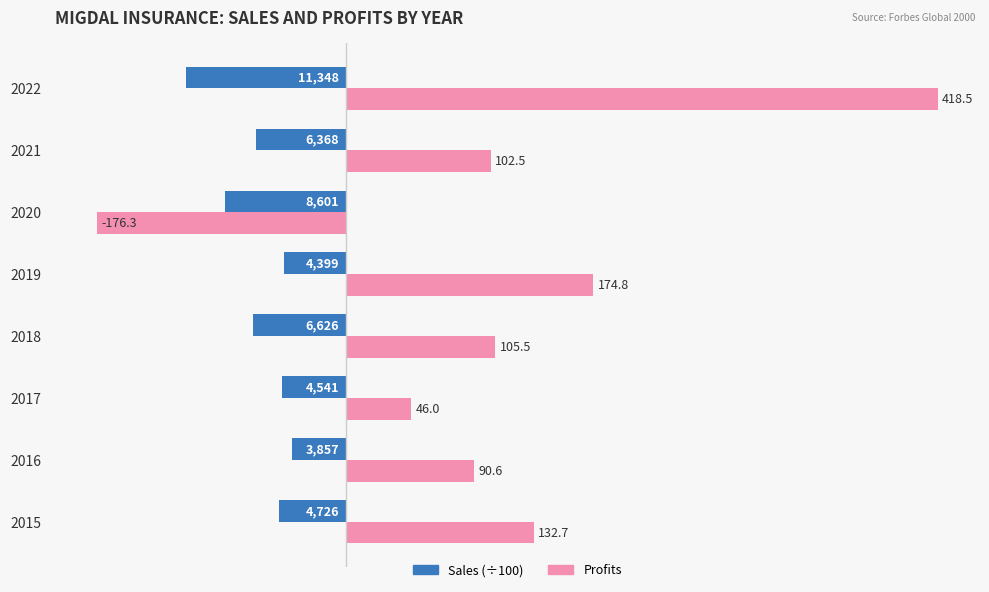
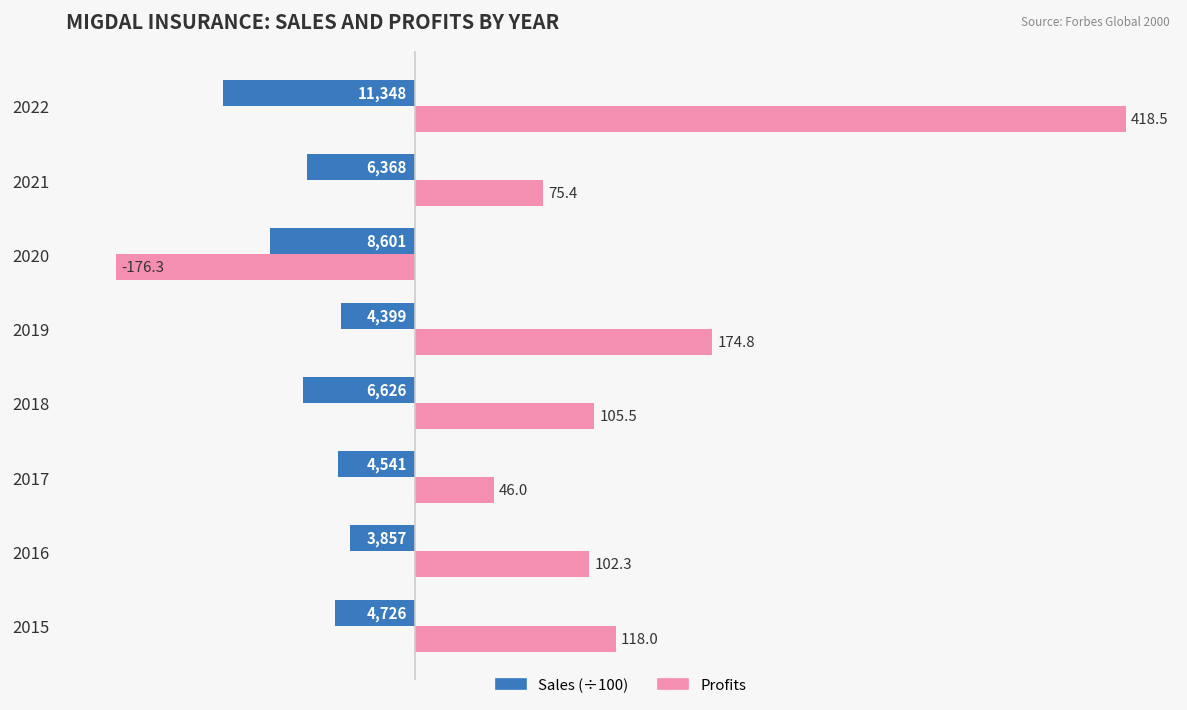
Profits, 2021: 102.5 -> 75.4
Profits, 2016: 90.6 -> 102.3
Profits, 2015: 132.7 -> 118.0
